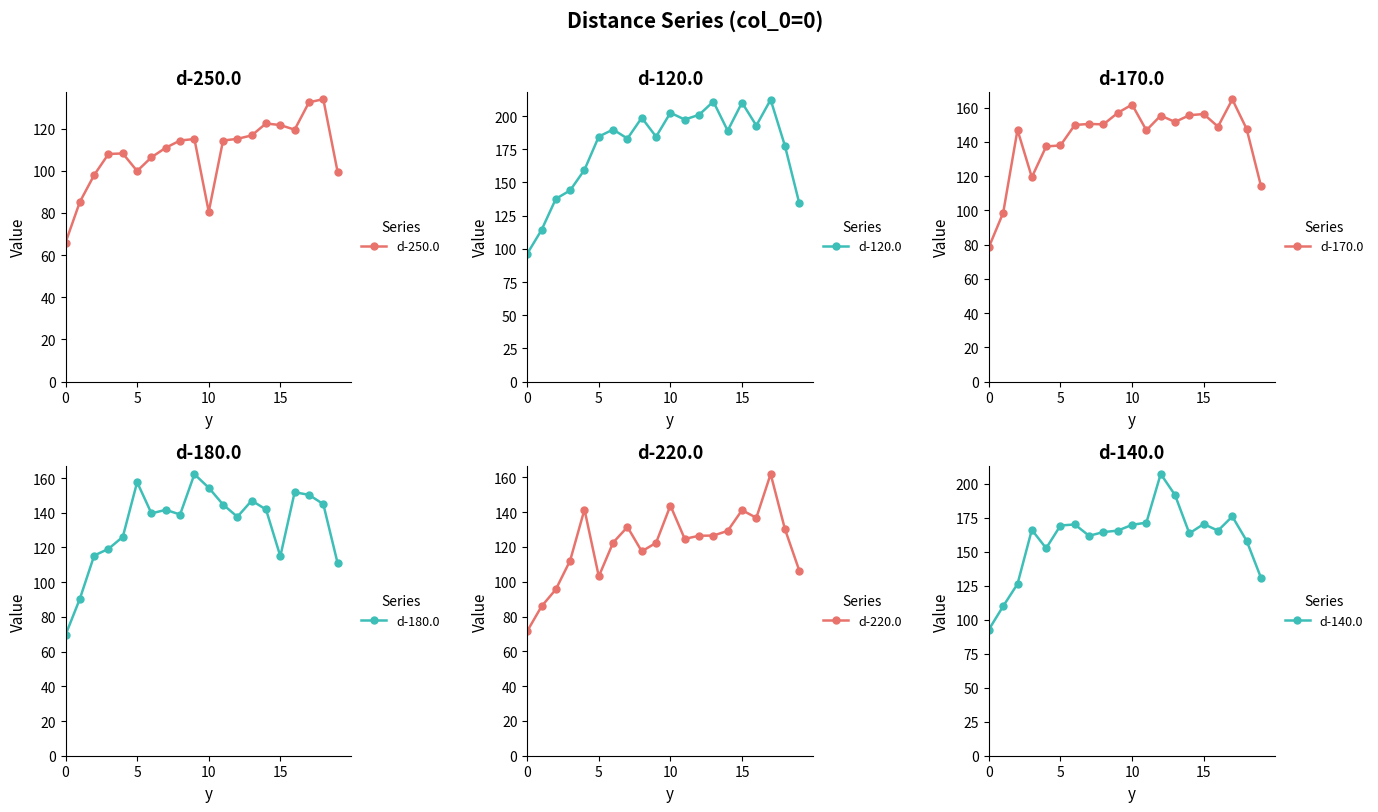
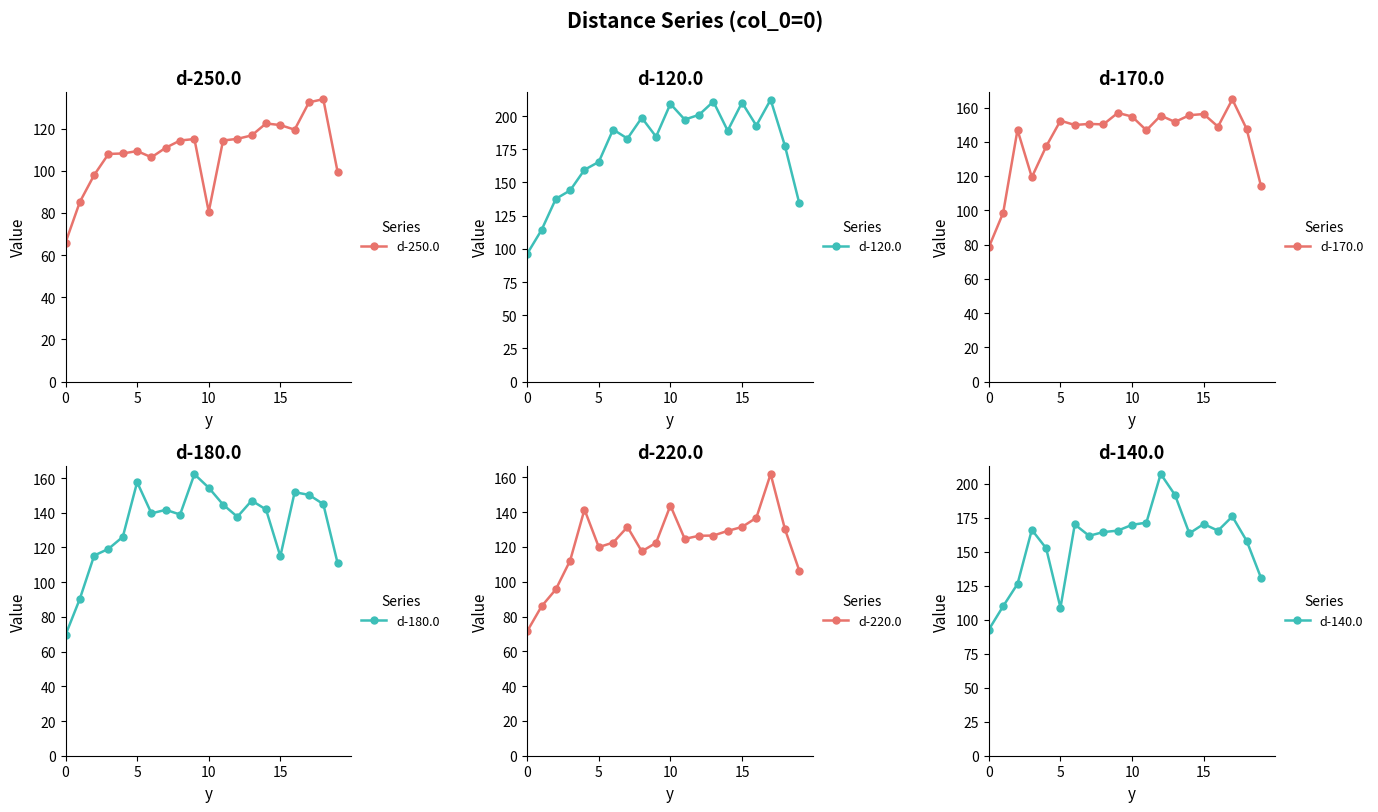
d-250.0, 5: 100 -> 109
d-120.0, 5: 185 -> 166
d-120.0, 10: 203 -> 209
d-170.0, 5: 138 -> 152
d-170.0, 10: 162 -> 155
d-220.0, 5: 103 -> 120
d-220.0, 15: 141 -> 131
d-140.0, 5: 169 -> 109
